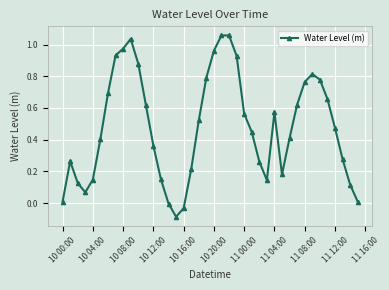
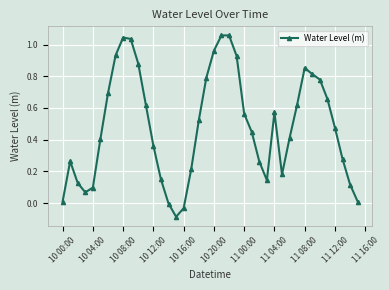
10 04:00: 0.15 -> 0.10
10 08:00: 0.97 -> 1.04
11 08:00: 0.76 -> 0.85
